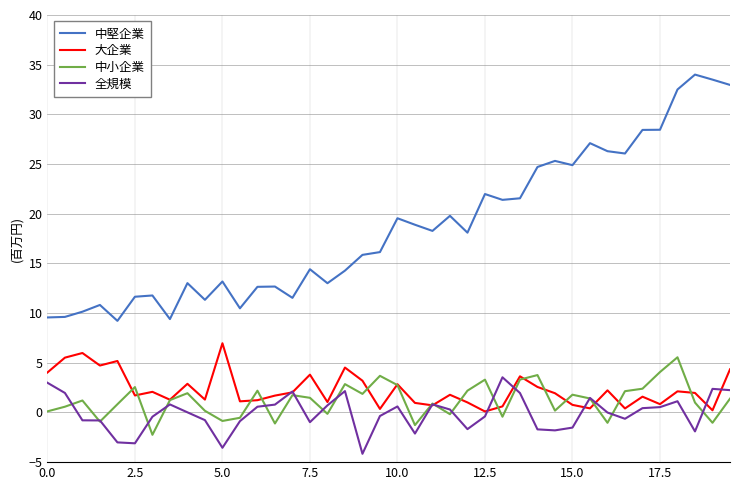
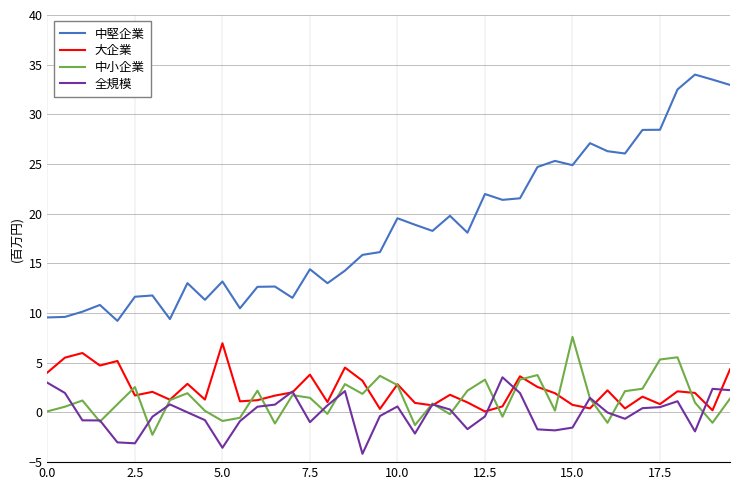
中小企業, 15.0: 2 -> 8
中小企業, 17.5: 4 -> 5
